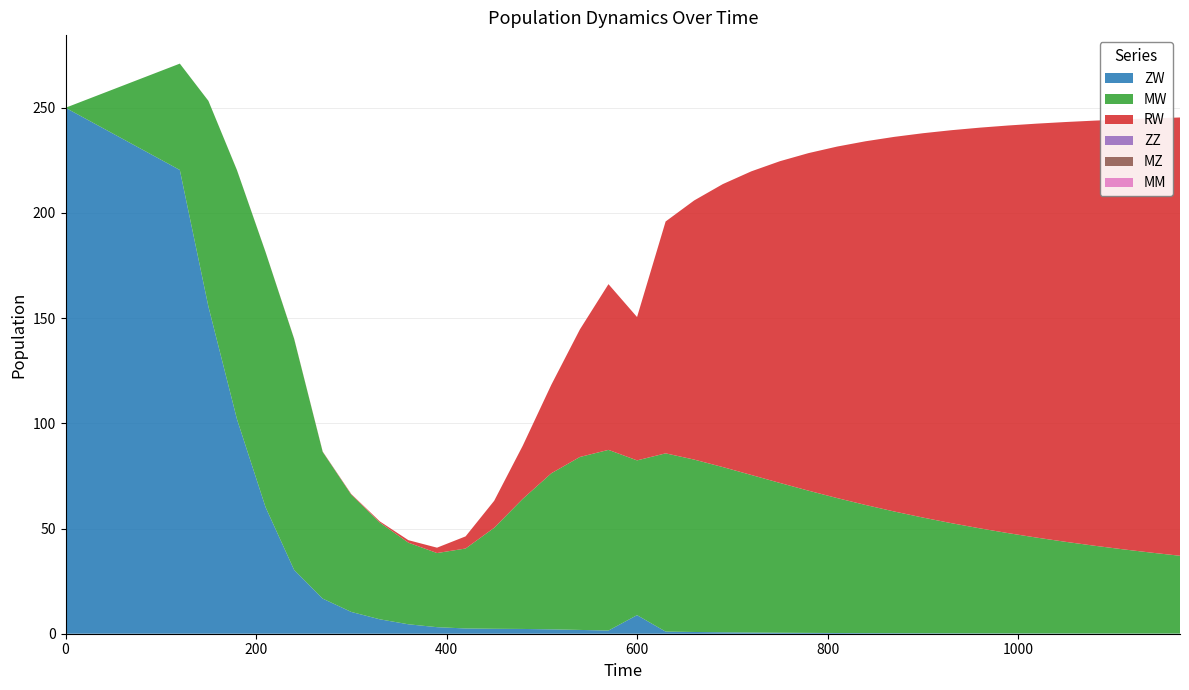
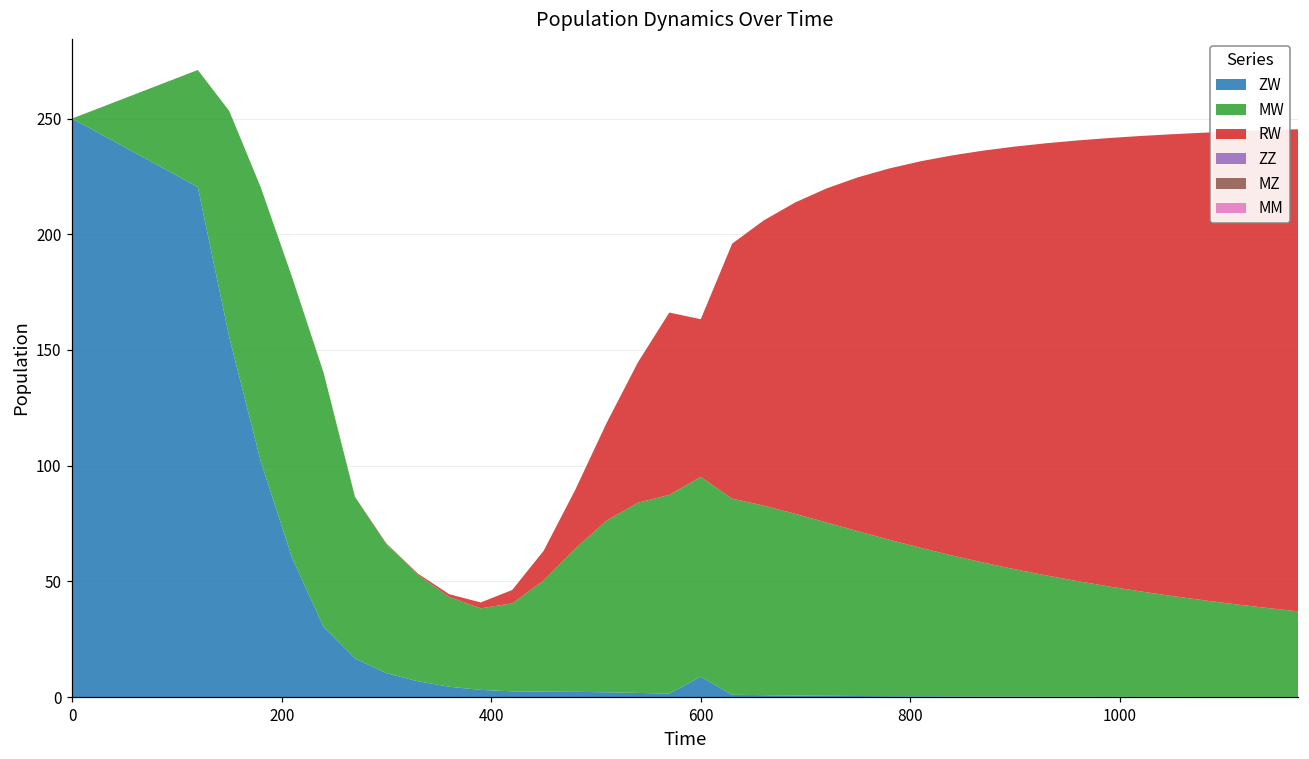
MW, 600: 74 -> 86
